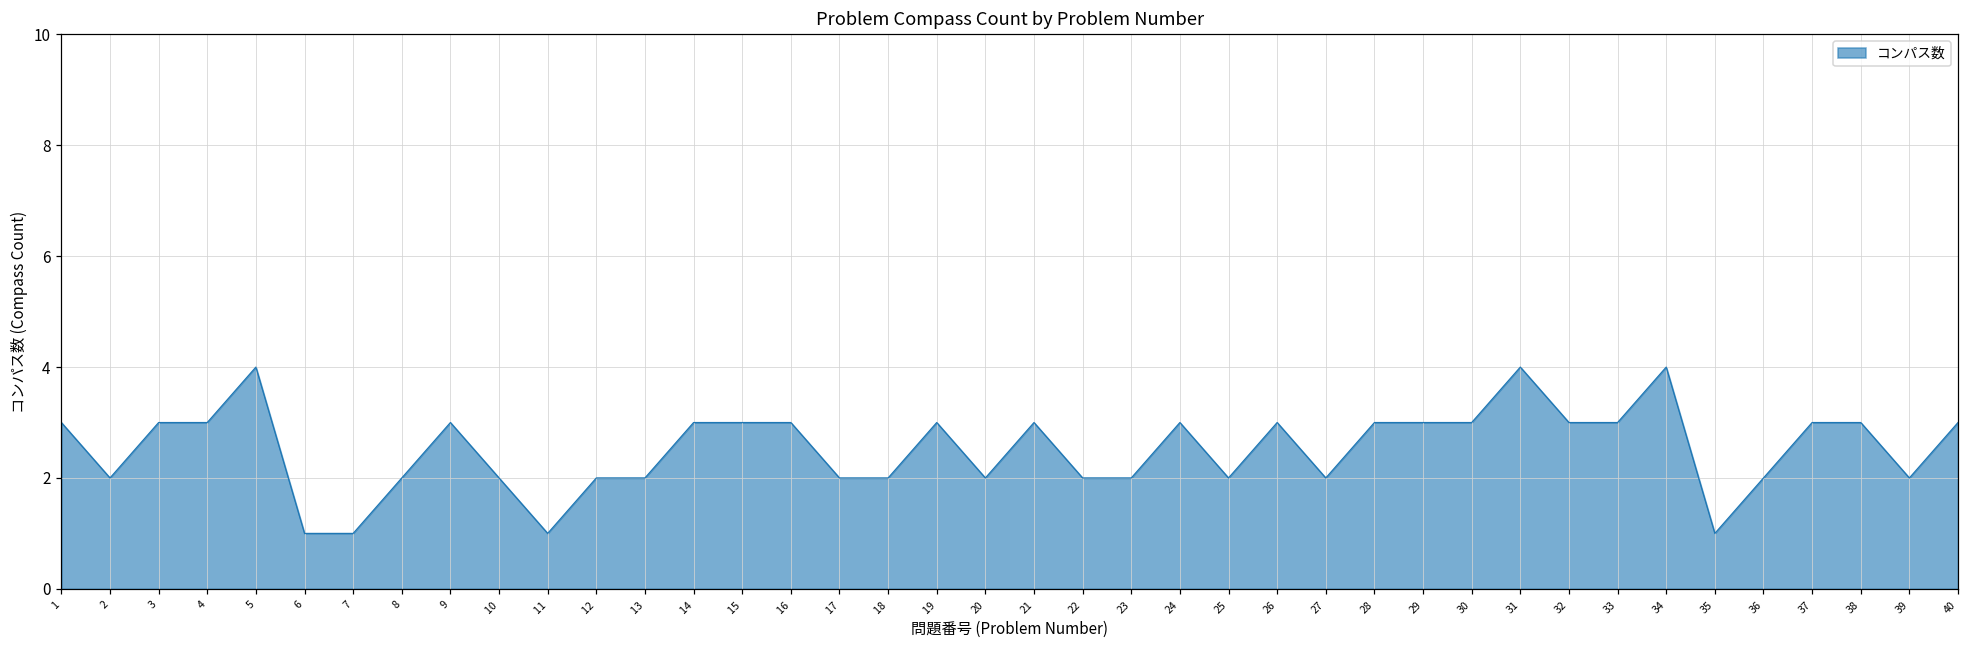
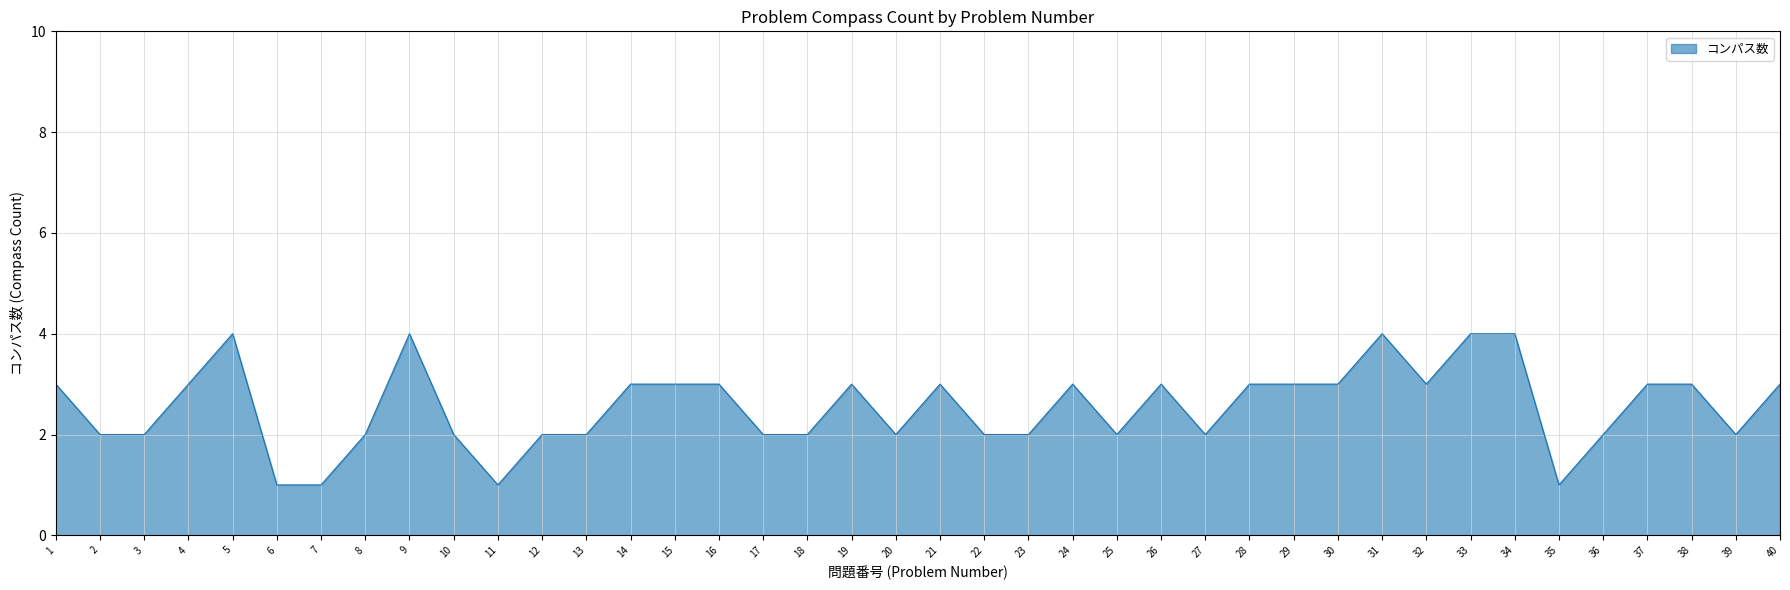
3: 3 -> 2
9: 3 -> 4
33: 3 -> 4
